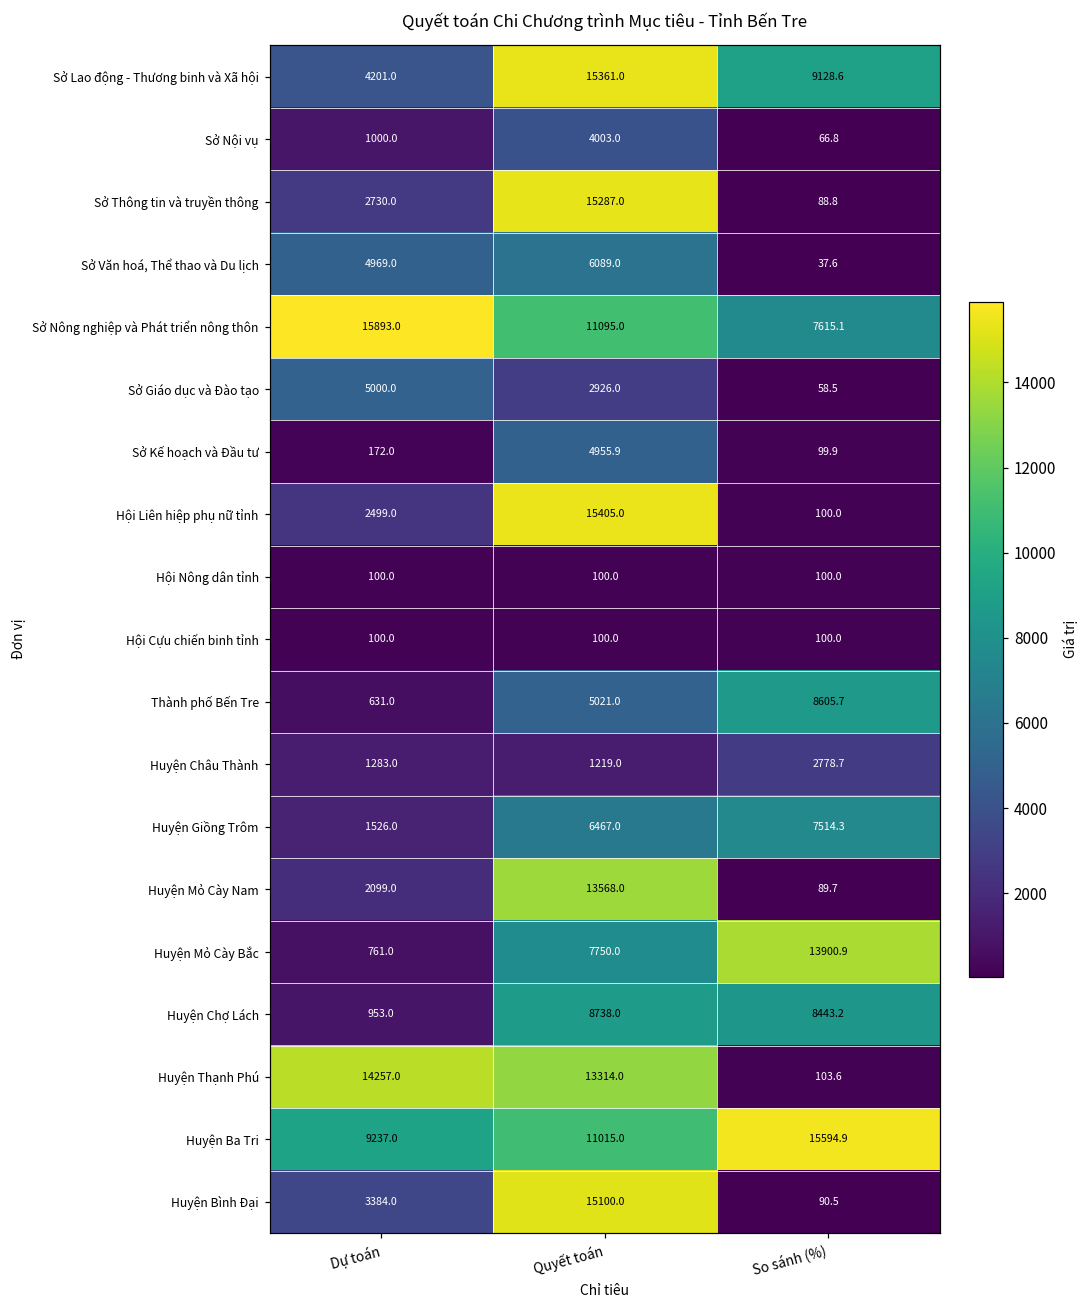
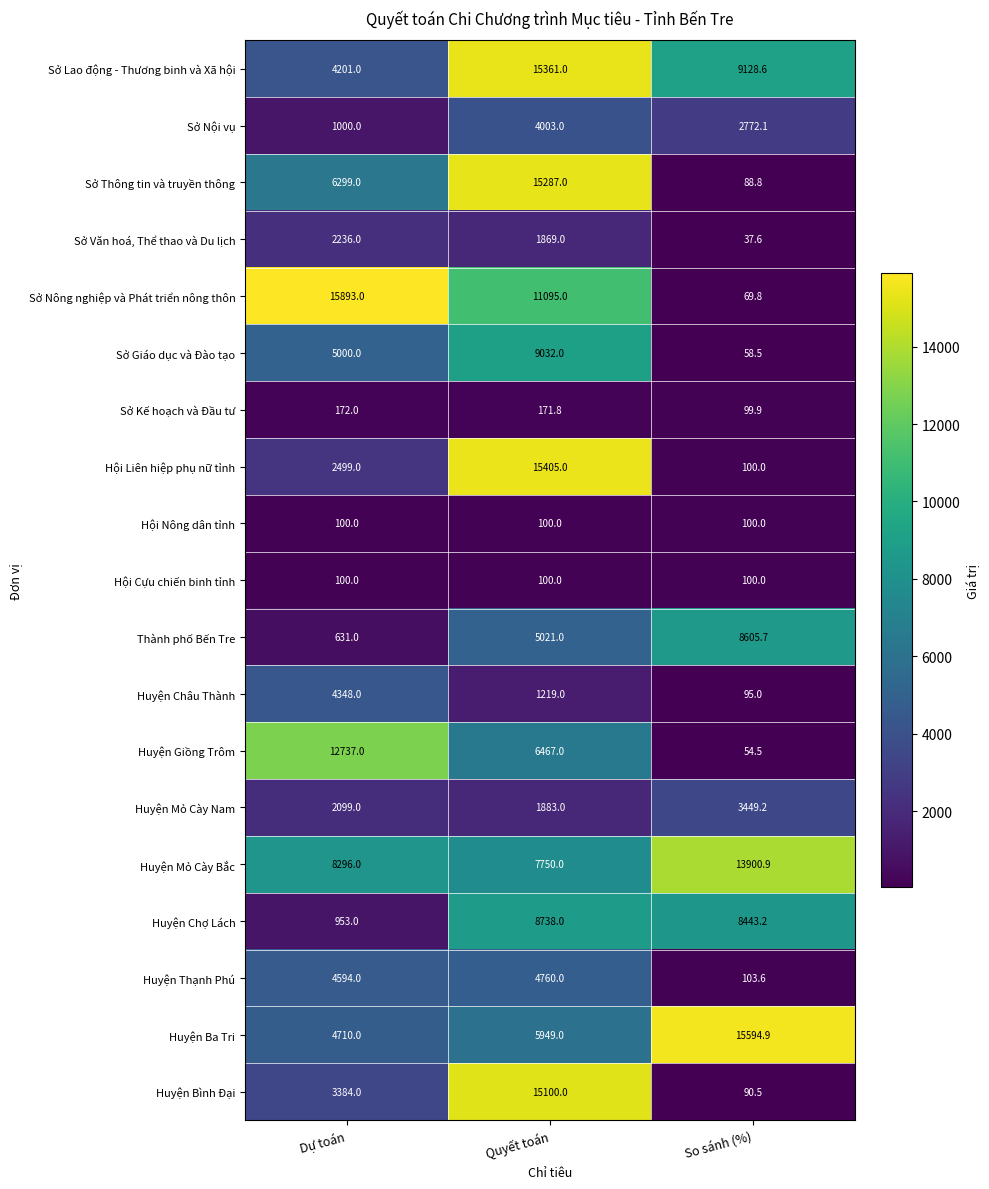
Sở Nội vụ, So sánh (%): 66.8 -> 2772.1
Sở Thông tin và truyền thông, Dự toán: 2730.0 -> 6299.0
Sở Văn hoá, Thể thao và Du lịch, Dự toán: 4969.0 -> 2236.0
Sở Văn hoá, Thể thao và Du lịch, Quyết toán: 6089.0 -> 1869.0
Sở Nông nghiệp và Phát triển nông thôn, So sánh (%): 7615.1 -> 69.8
Sở Giáo dục và Đào tạo, Quyết toán: 2926.0 -> 9032.0
Sở Kế hoạch và Đầu tư, Quyết toán: 4955.9 -> 171.8
Huyện Châu Thành, Dự toán: 1283.0 -> 4348.0
Huyện Châu Thành, So sánh (%): 2778.7 -> 95.0
Huyện Giồng Trôm, Dự toán: 1526.0 -> 12737.0
Huyện Giồng Trôm, So sánh (%): 7514.3 -> 54.5
Huyện Mỏ Cày Nam, Quyết toán: 13568.0 -> 1883.0
Huyện Mỏ Cày Nam, So sánh (%): 89.7 -> 3449.2
Huyện Mỏ Cày Bắc, Dự toán: 761.0 -> 8296.0
Huyện Thạnh Phú, Dự toán: 14257.0 -> 4594.0
Huyện Thạnh Phú, Quyết toán: 13314.0 -> 4760.0
Huyện Ba Tri, Dự toán: 9237.0 -> 4710.0
Huyện Ba Tri, Quyết toán: 11015.0 -> 5949.0
